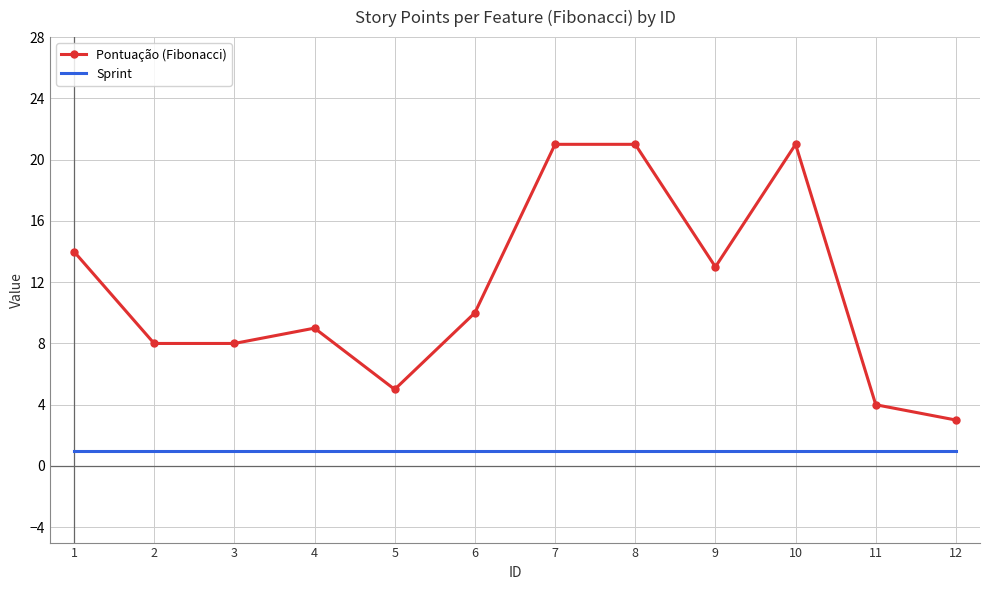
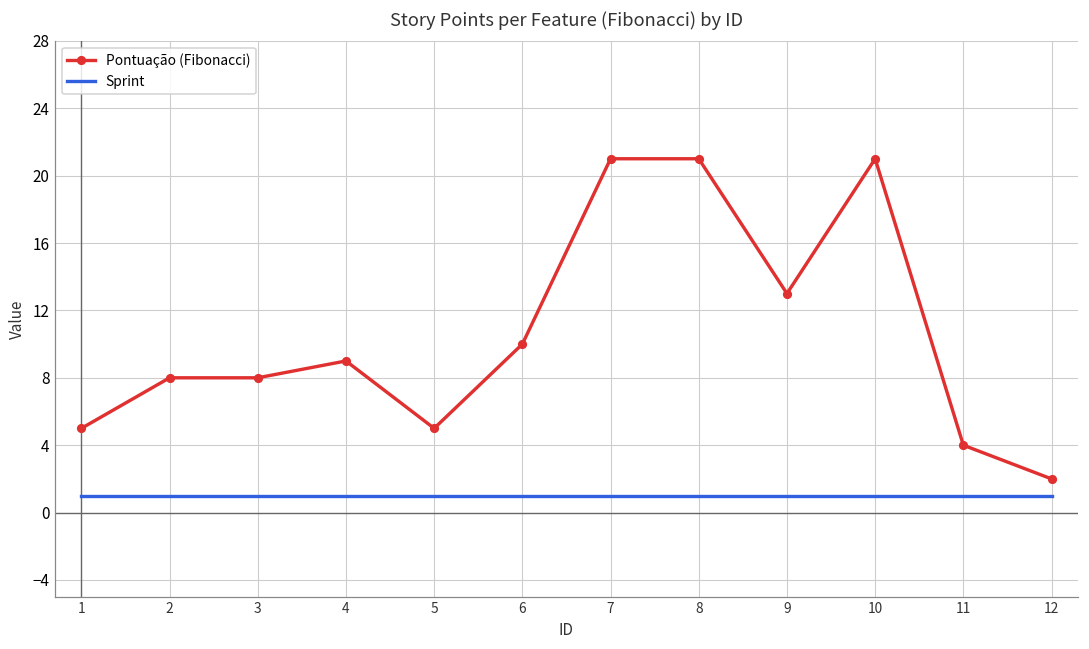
Pontuação (Fibonacci), 1: 14 -> 5
Pontuação (Fibonacci), 12: 3 -> 2
